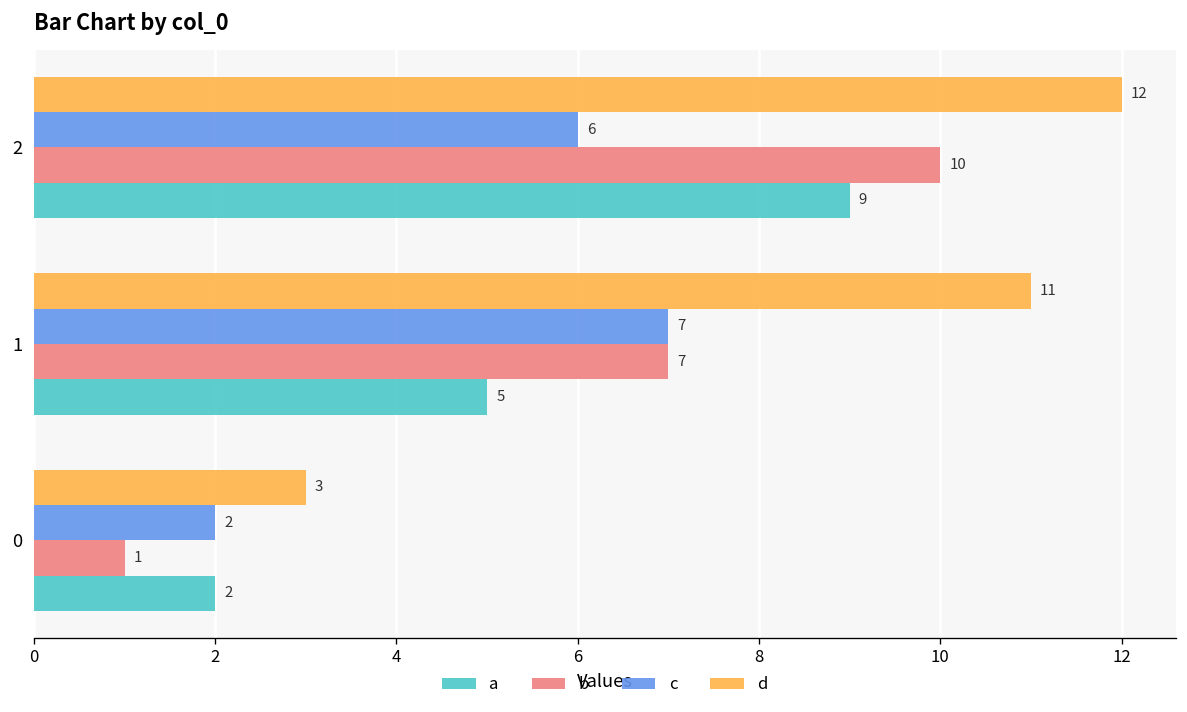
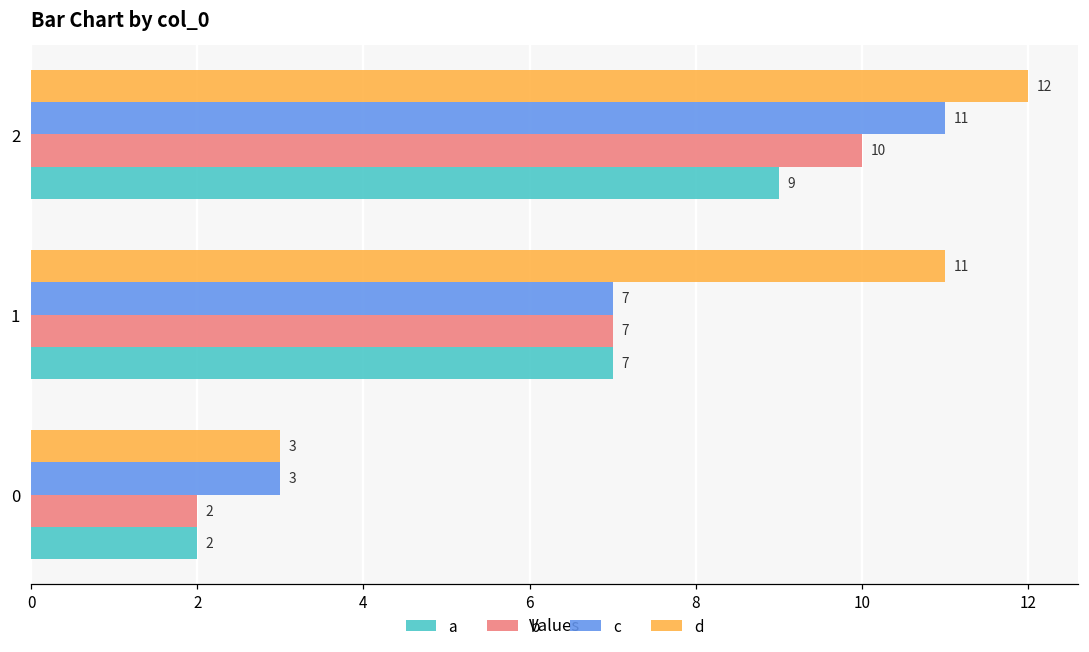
c, 2: 6 -> 11
a, 1: 5 -> 7
c, 0: 2 -> 3
b, 0: 1 -> 2
